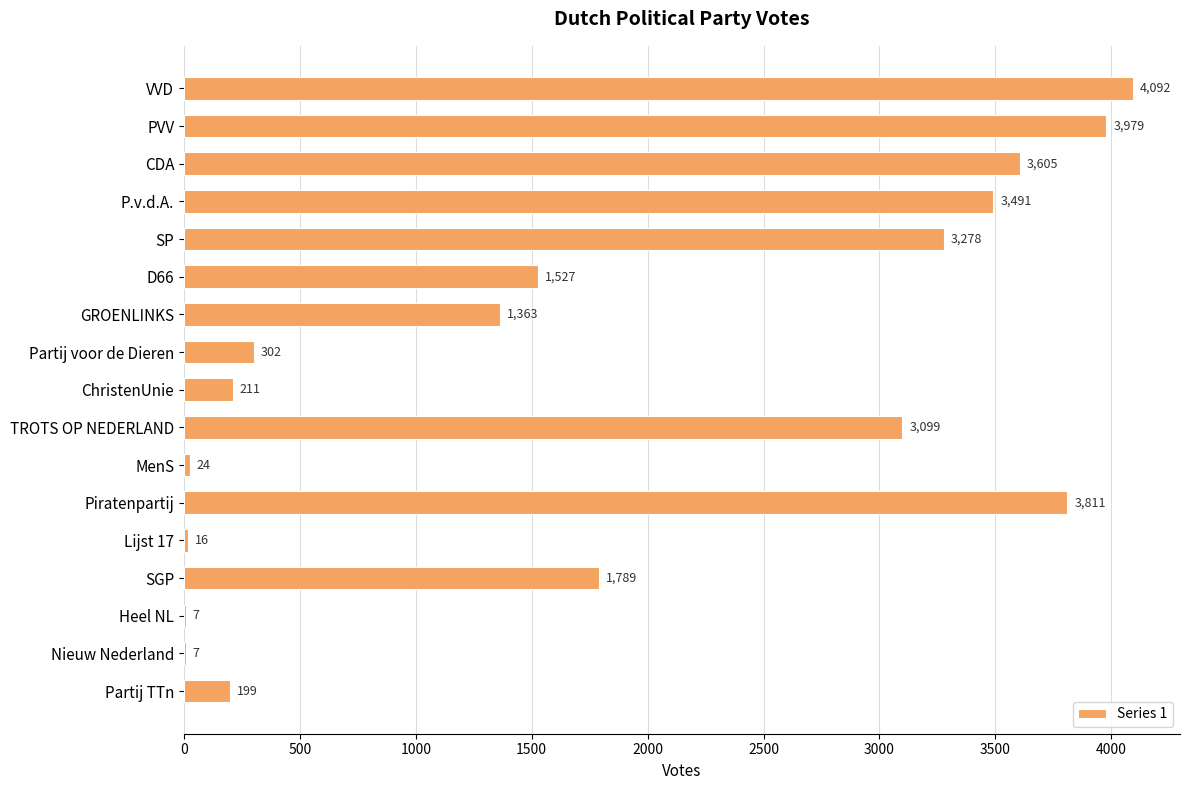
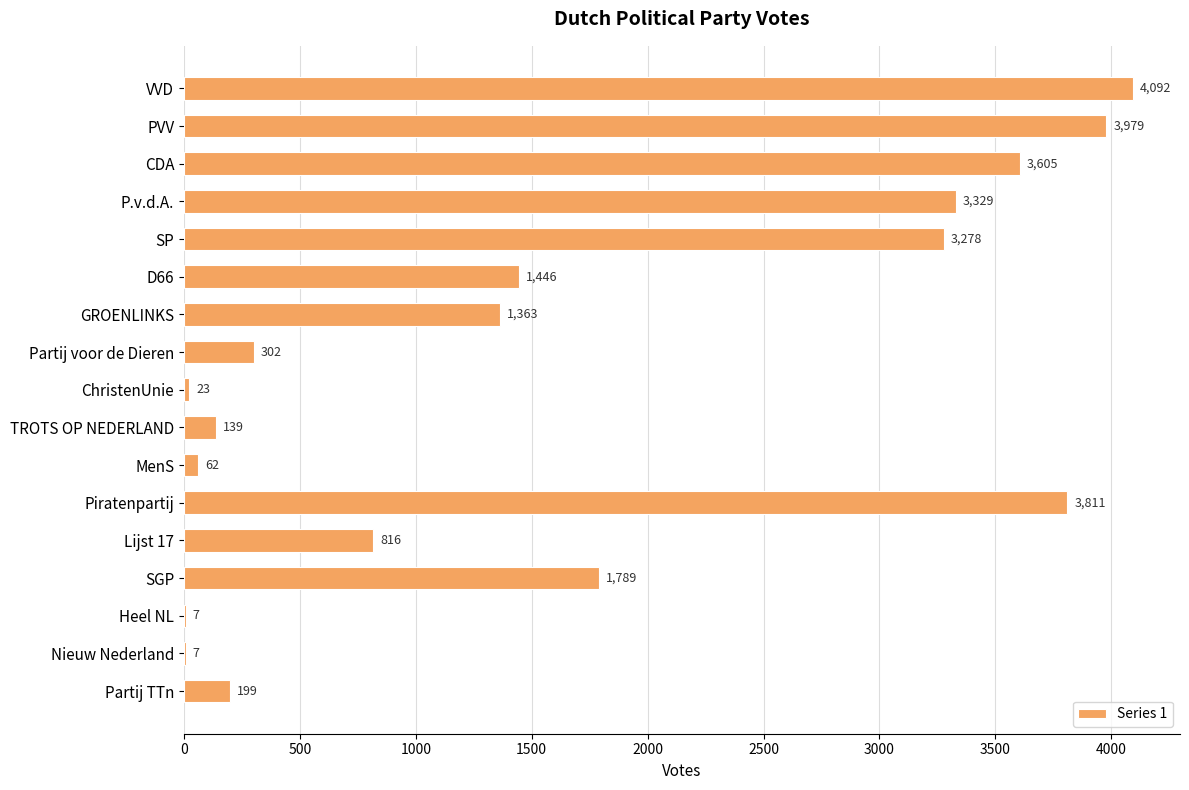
P.v.d.A.: 3,491 -> 3,329
D66: 1,527 -> 1,446
ChristenUnie: 211 -> 23
TROTS OP NEDERLAND: 3,099 -> 139
MenS: 24 -> 62
Lijst 17: 16 -> 816
